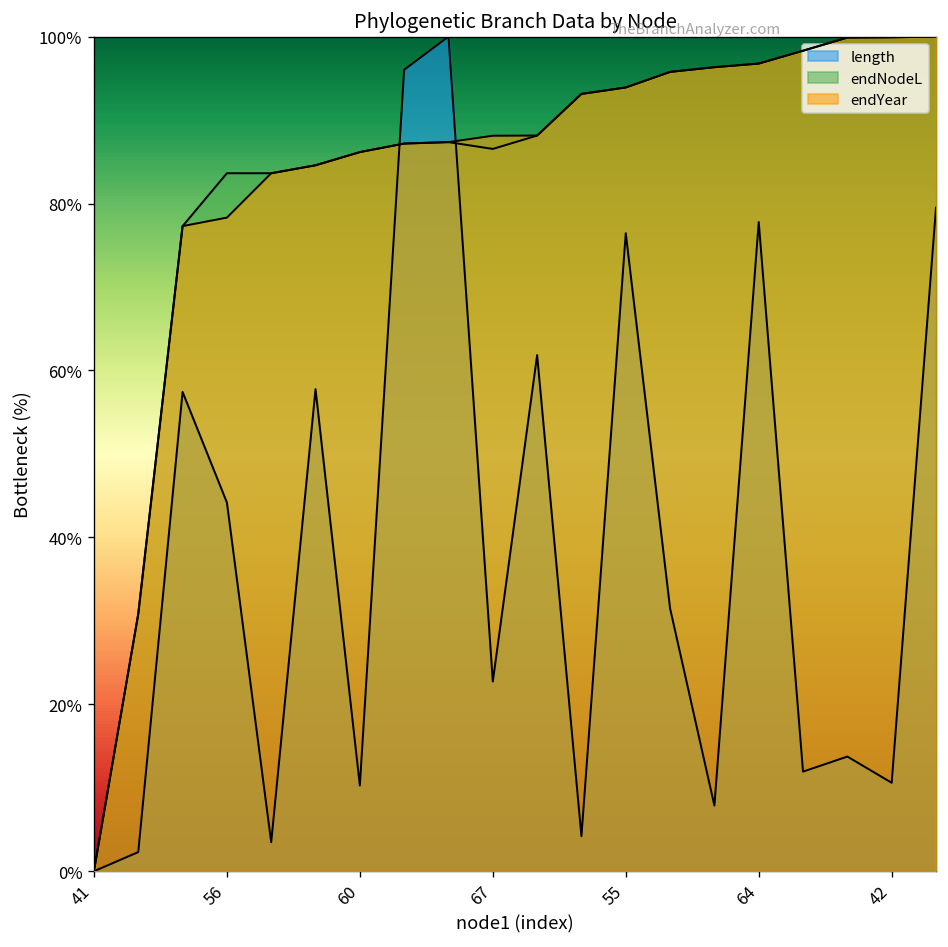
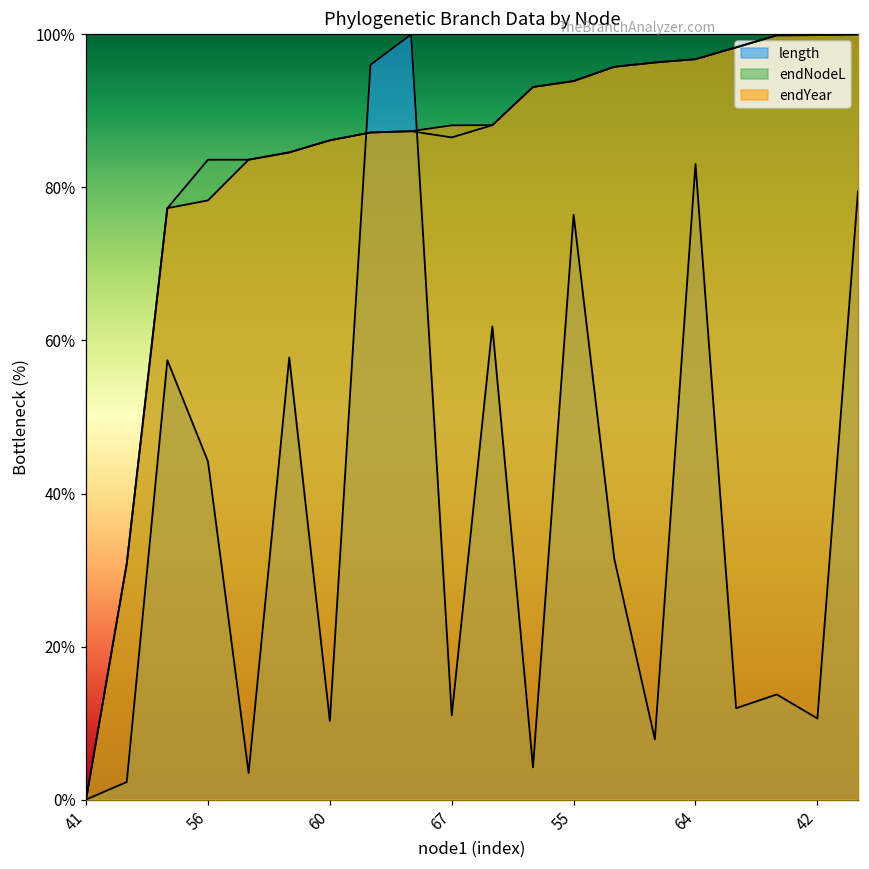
length, 67: 23% -> 11%
length, 64: 78% -> 83%
